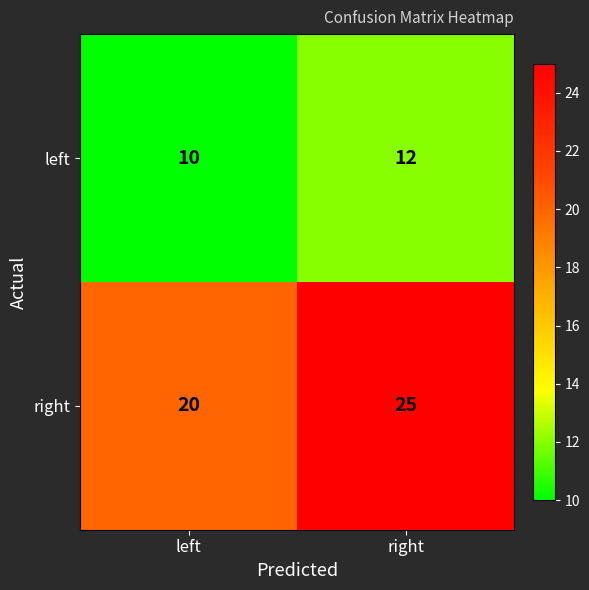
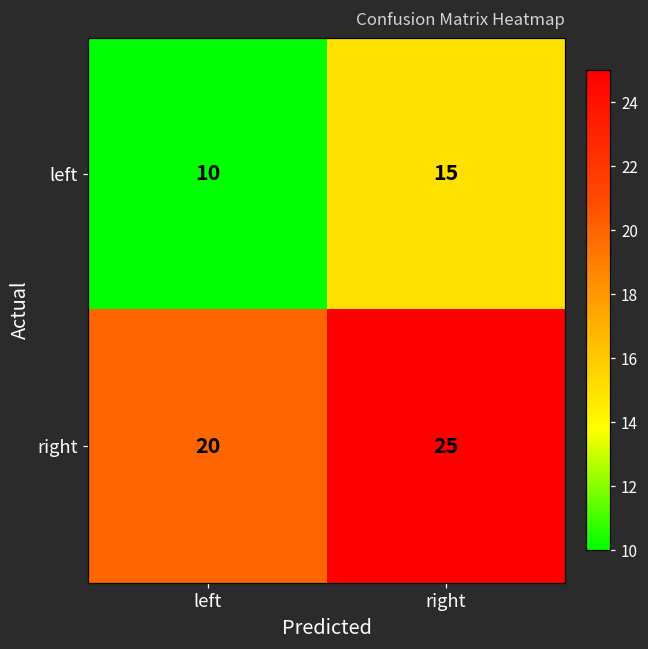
left, right: 12 -> 15
